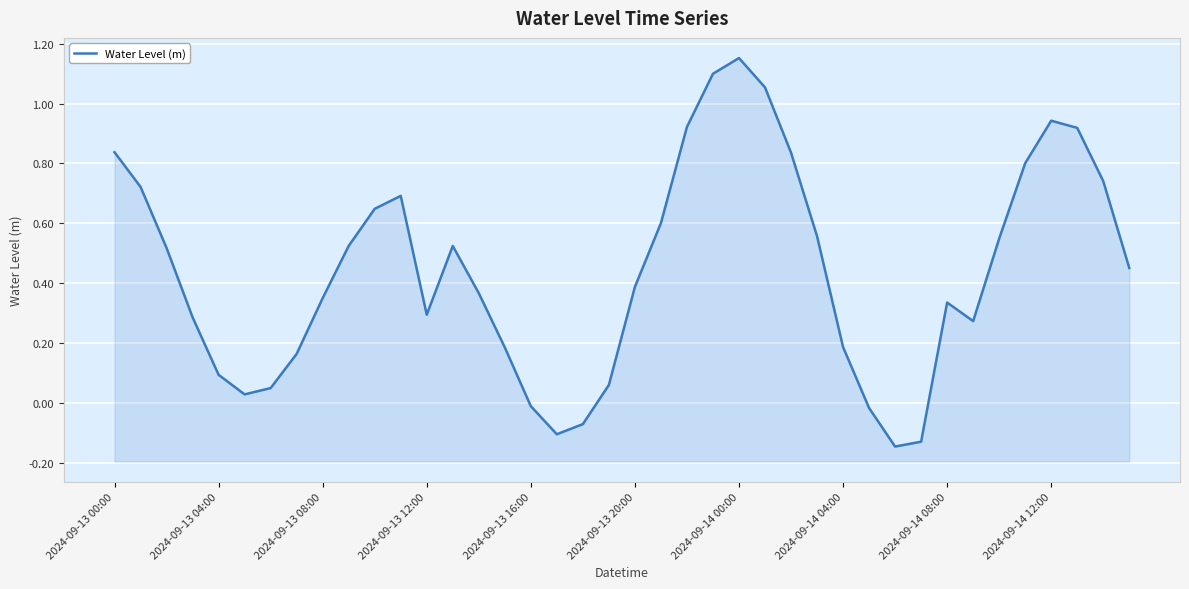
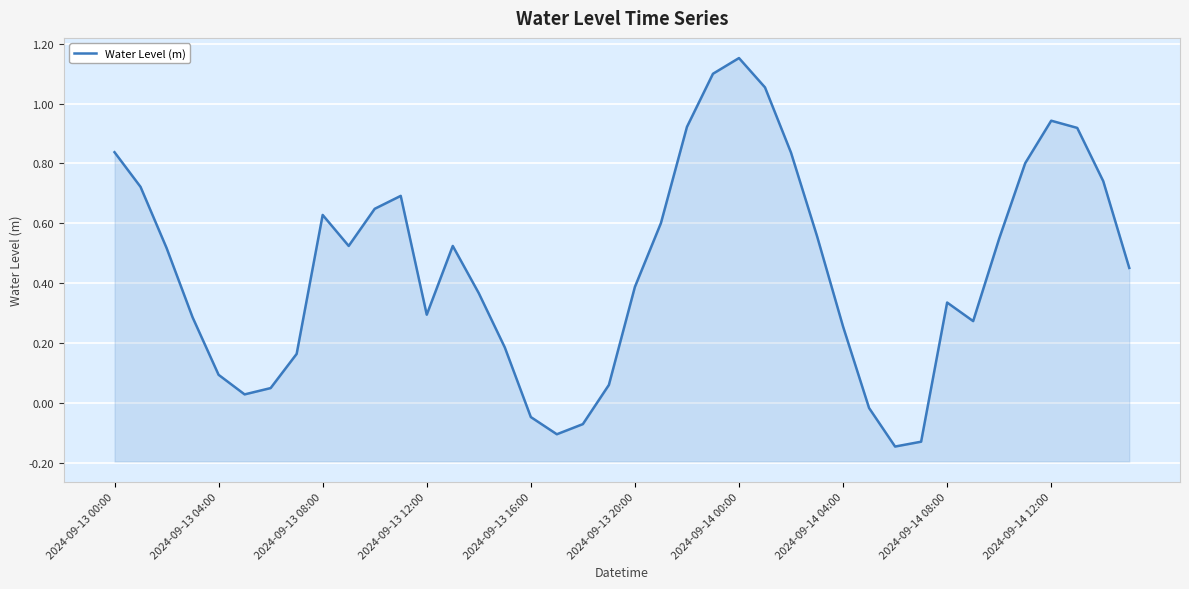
2024-09-13 08:00: 0.35 -> 0.63
2024-09-13 16:00: -0.01 -> -0.05
2024-09-14 04:00: 0.19 -> 0.26
